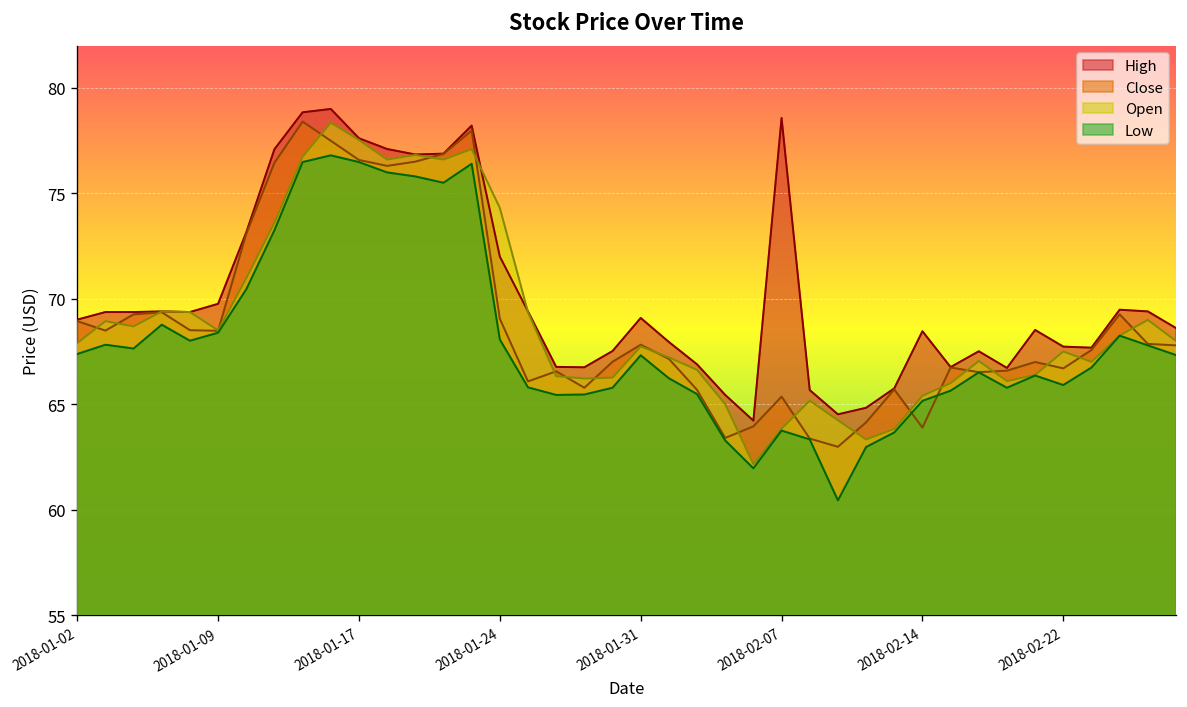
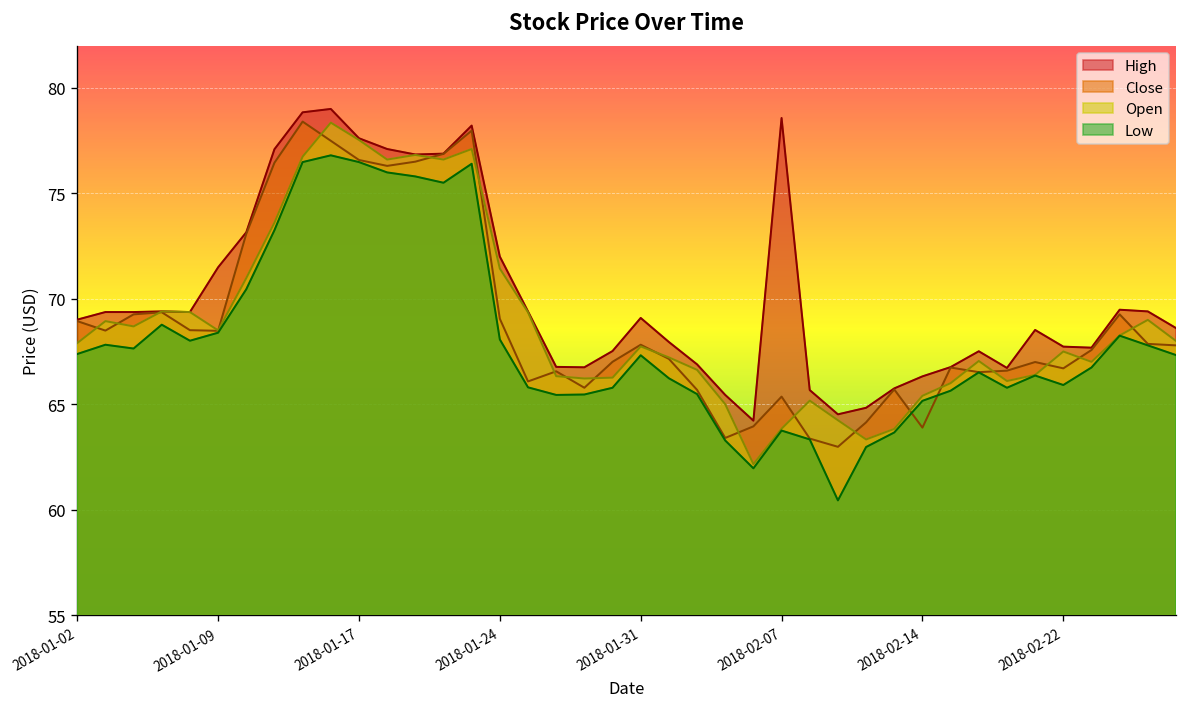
High, 2018-01-09: 69.8 -> 71.5
Open, 2018-01-24: 74.3 -> 71.4
High, 2018-02-14: 68.5 -> 66.3
